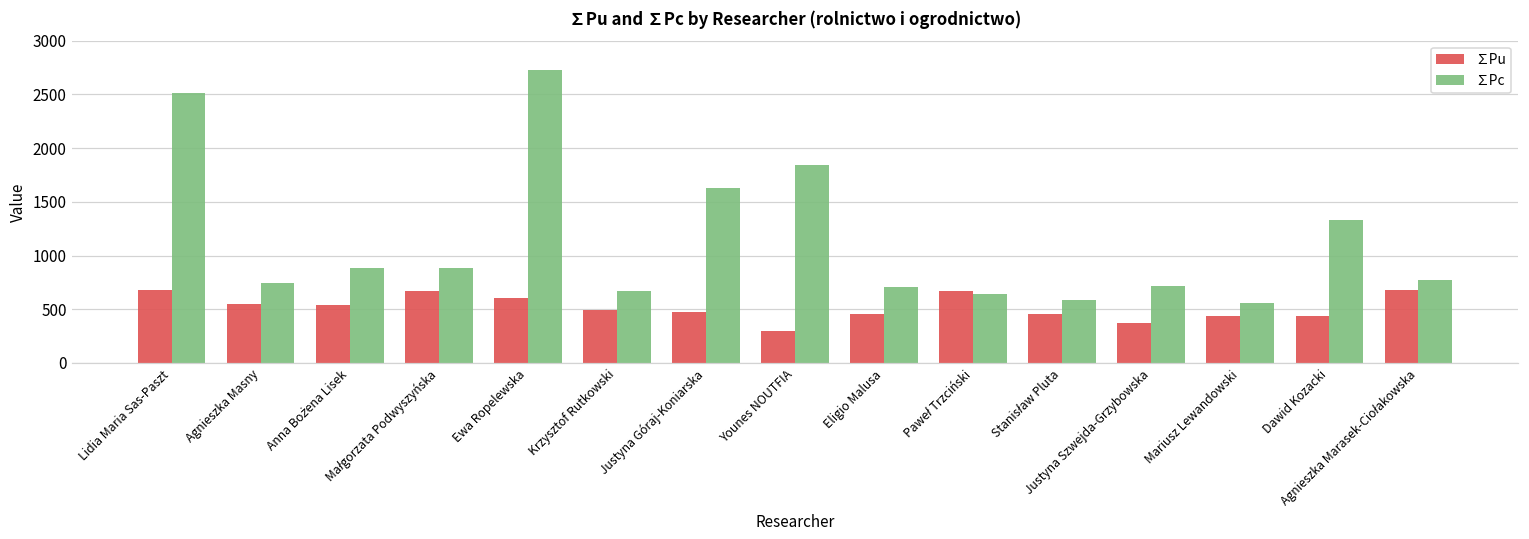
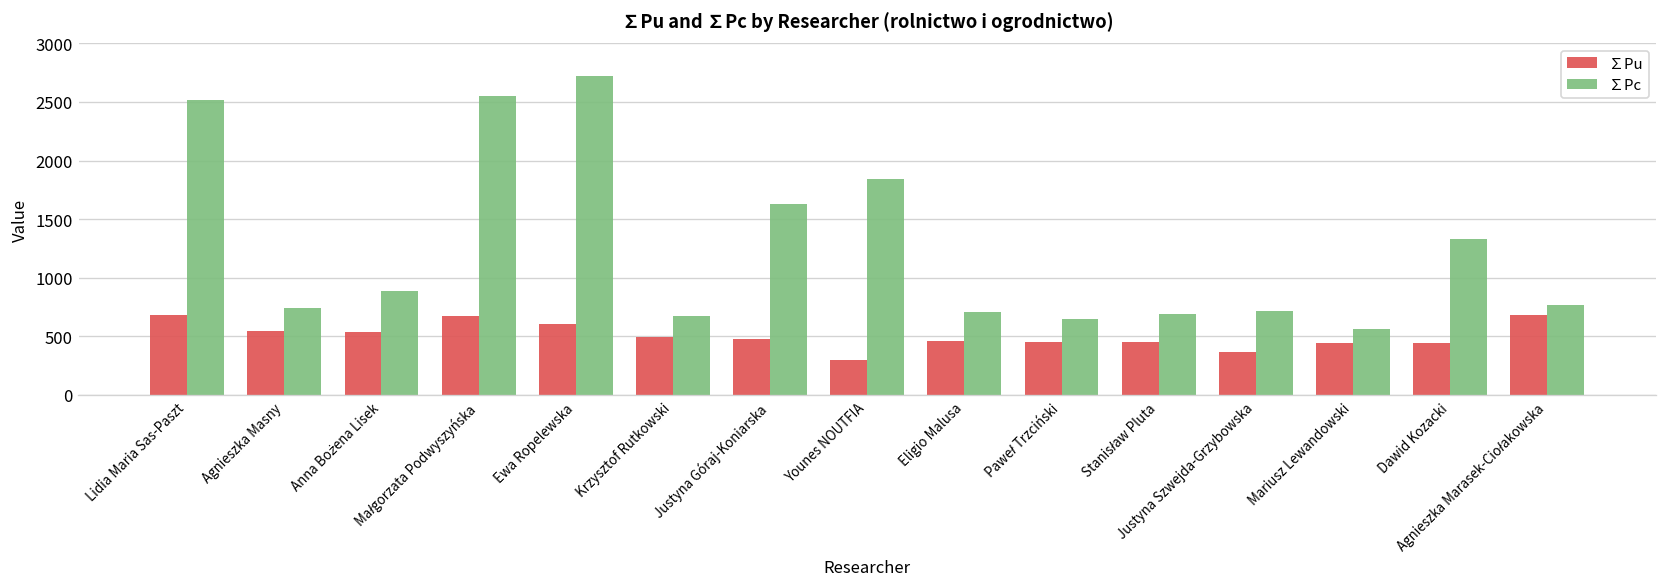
∑Pc, Małgorzata Podwyszyńska: 900 -> 2600
∑Pu, Paweł Trzciński: 700 -> 500
∑Pc, Stanisław Pluta: 600 -> 700
